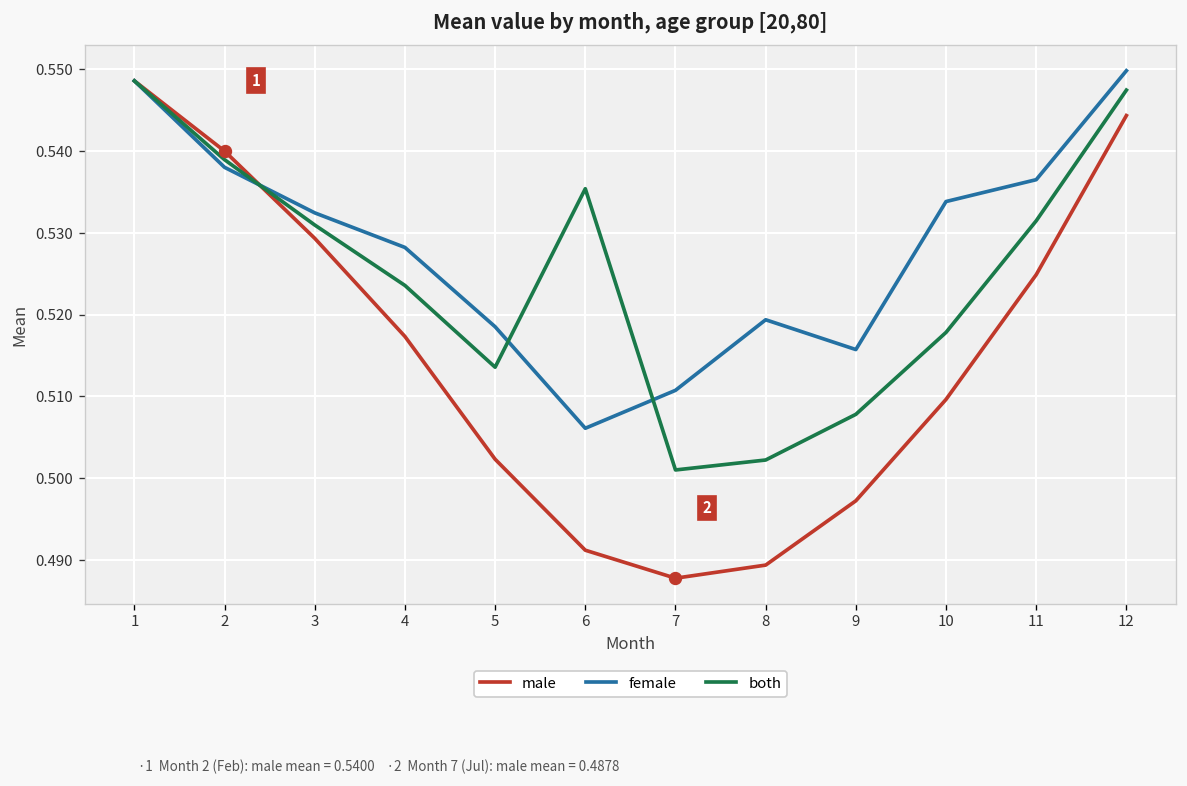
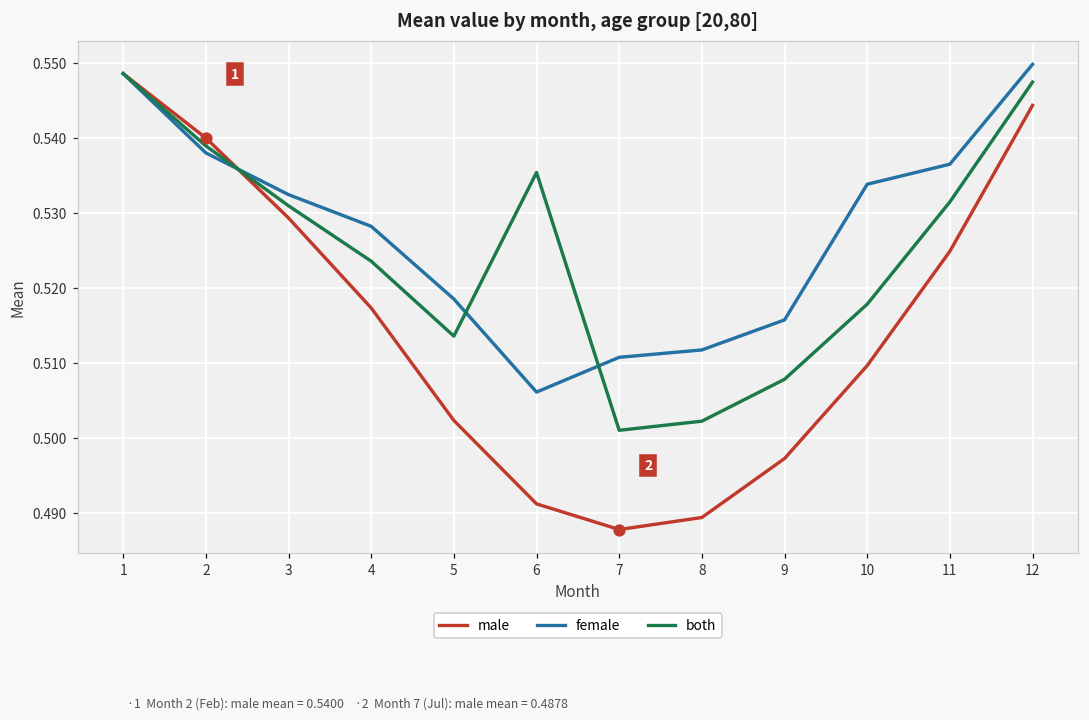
female, 8: 0.519 -> 0.512
